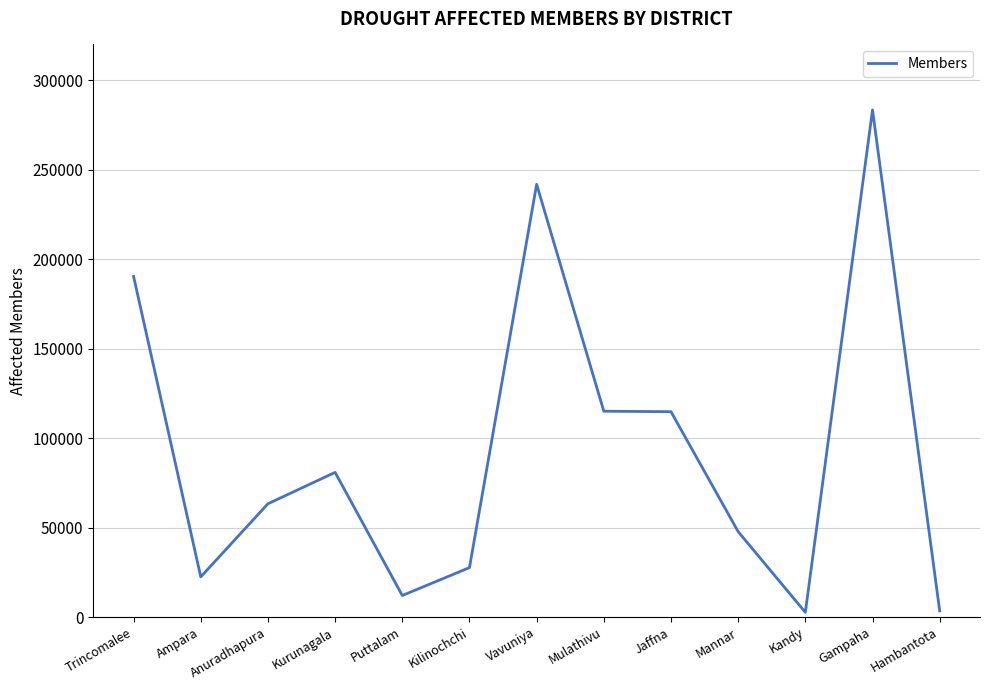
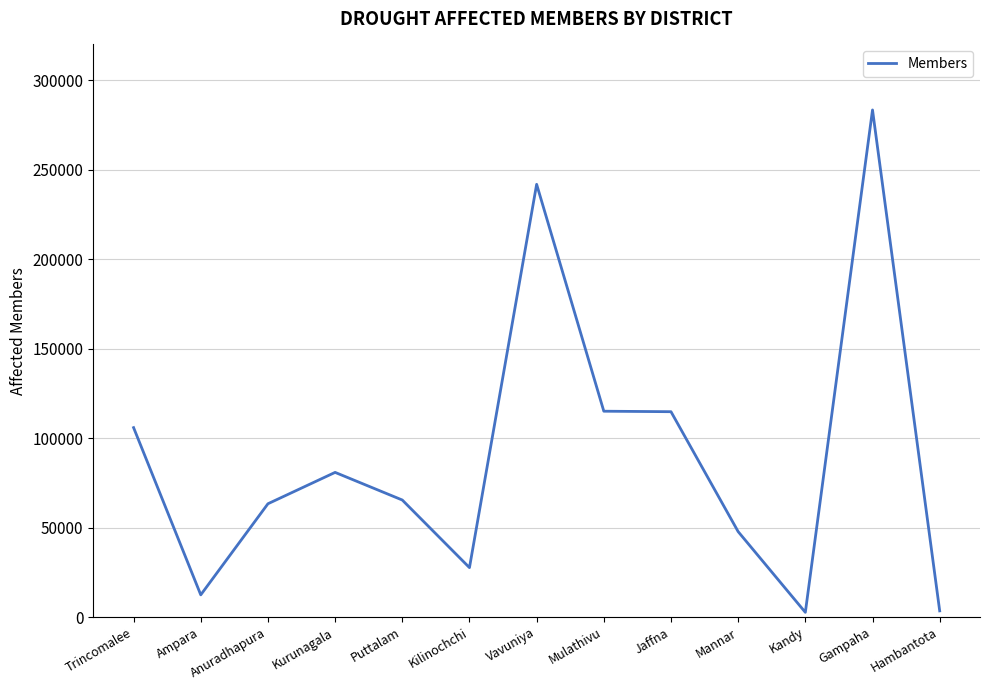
Trincomalee: 190000 -> 106000
Ampara: 22000 -> 12000
Puttalam: 12000 -> 65000
